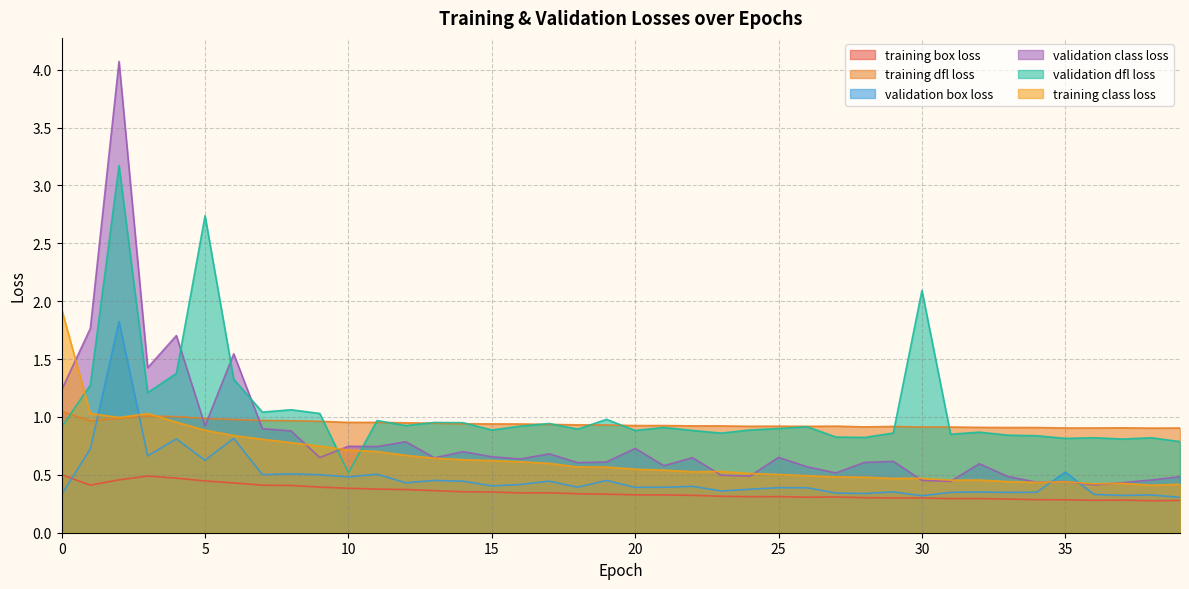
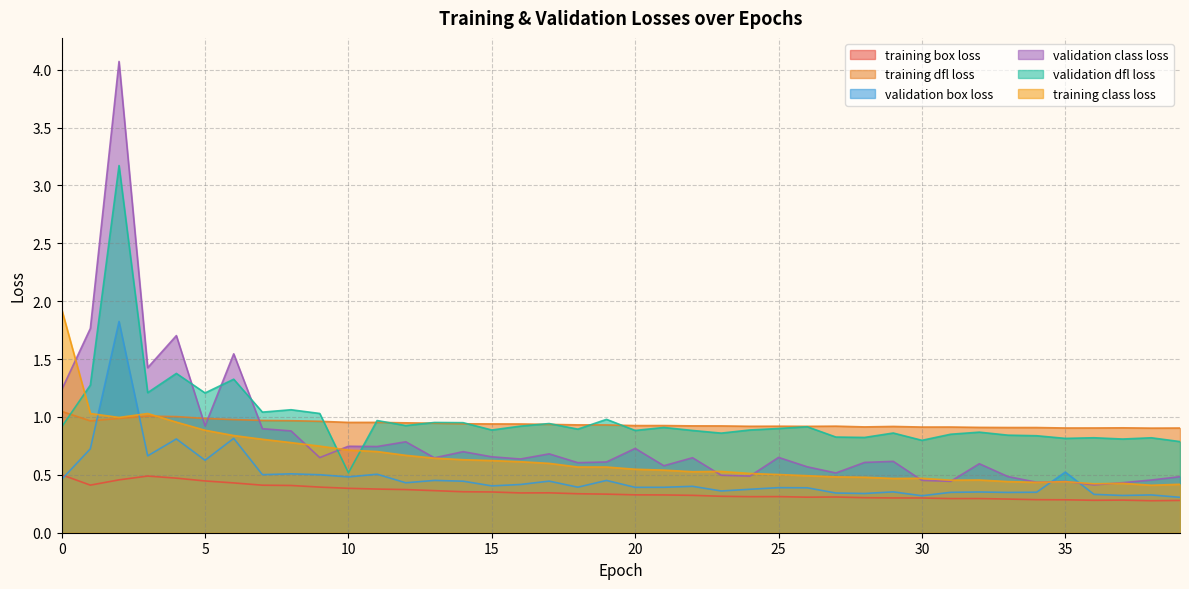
validation box loss, 0: 0.33 -> 0.46
validation dfl loss, 5: 2.74 -> 1.21
validation dfl loss, 30: 2.09 -> 0.80
